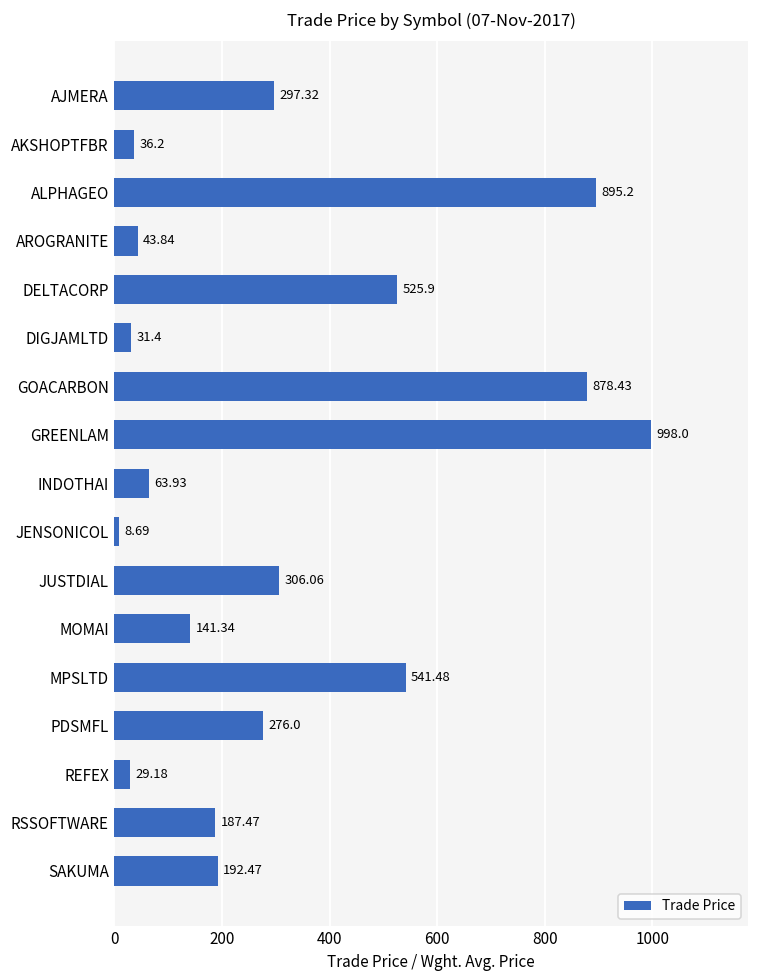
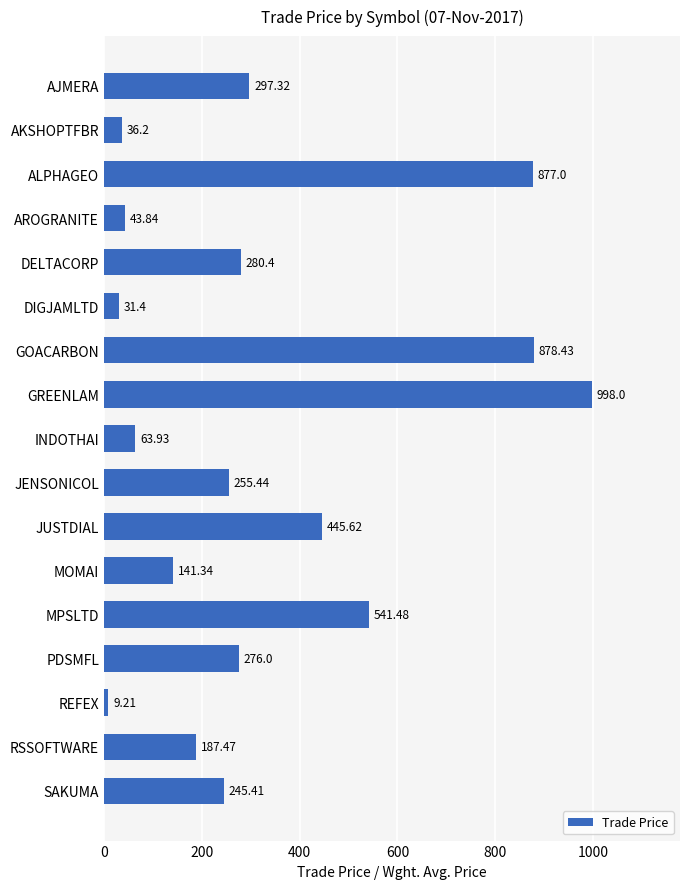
ALPHAGEO: 895.2 -> 877.0
DELTACORP: 525.9 -> 280.4
JENSONICOL: 8.69 -> 255.44
JUSTDIAL: 306.06 -> 445.62
REFEX: 29.18 -> 9.21
SAKUMA: 192.47 -> 245.41
